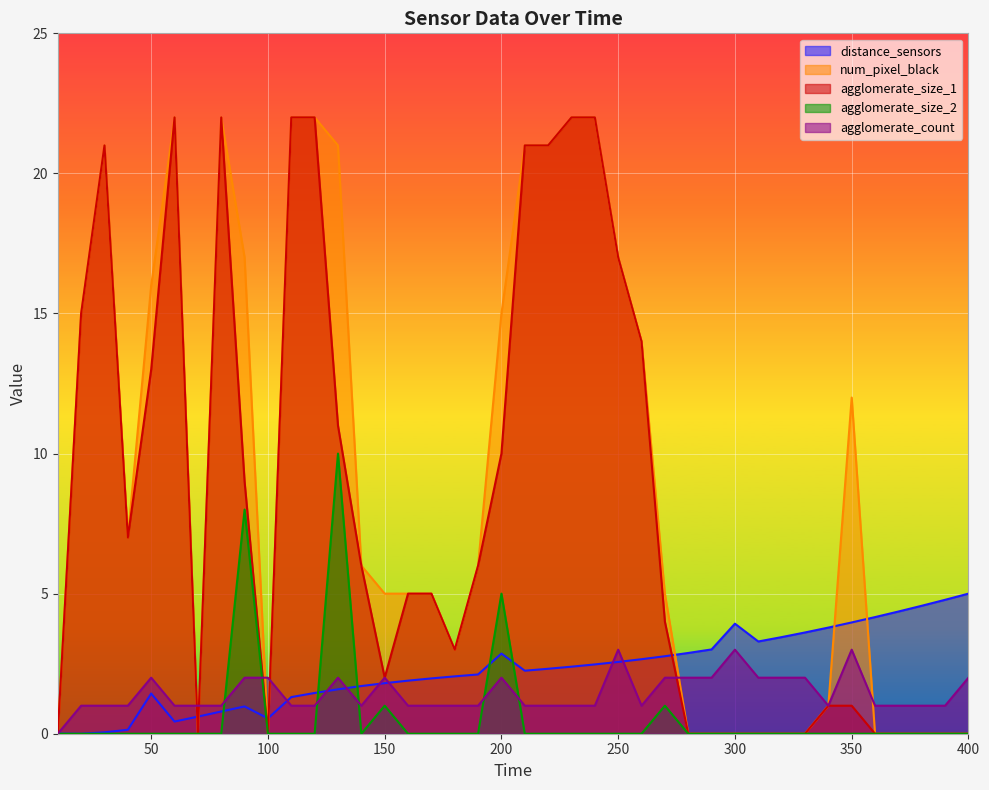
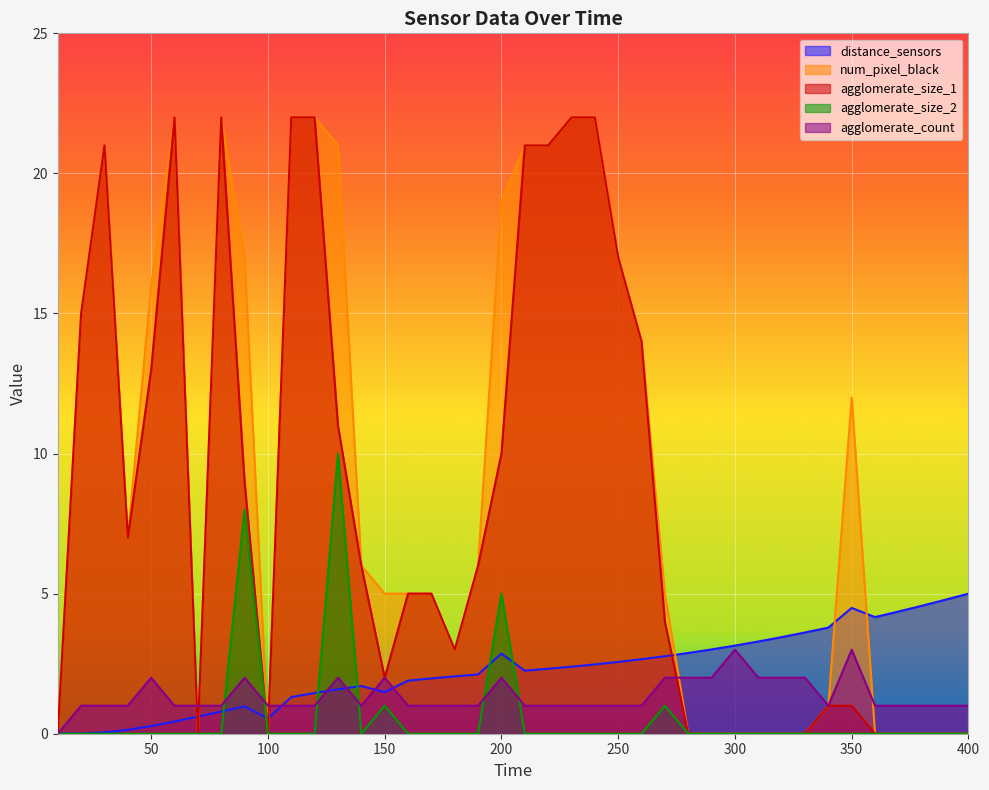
distance_sensors, 50: 1.4 -> 0.3
agglomerate_count, 100: 2 -> 1
distance_sensors, 150: 1.8 -> 1.5
num_pixel_black, 200: 15 -> 19
agglomerate_count, 250: 3 -> 1
distance_sensors, 300: 3.9 -> 3.1
distance_sensors, 350: 4.0 -> 4.5
agglomerate_count, 400: 2 -> 1
